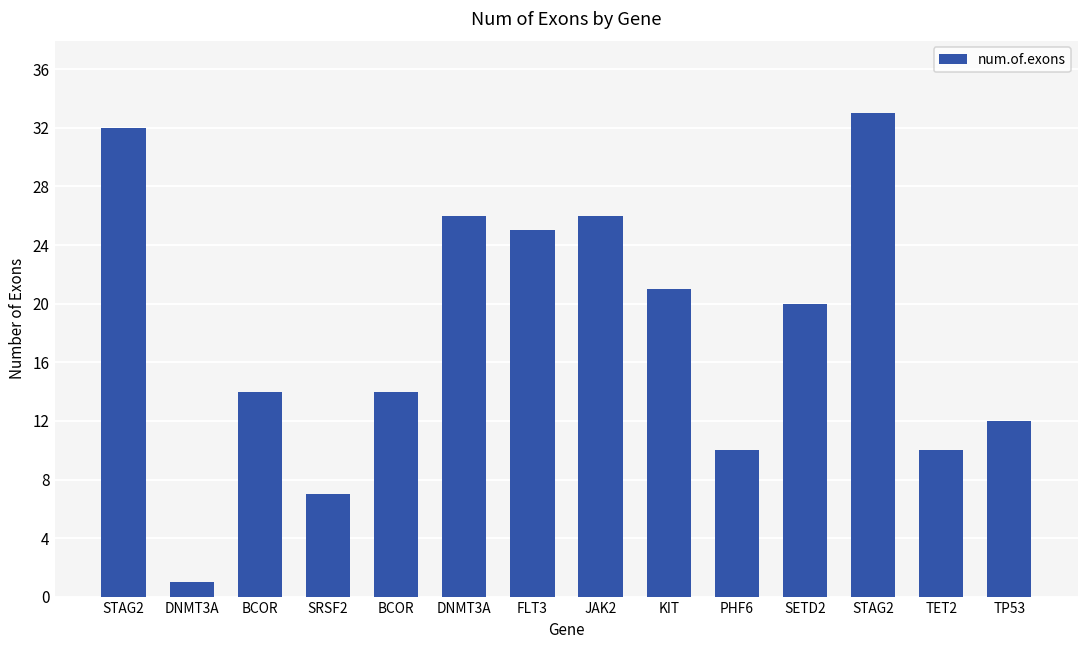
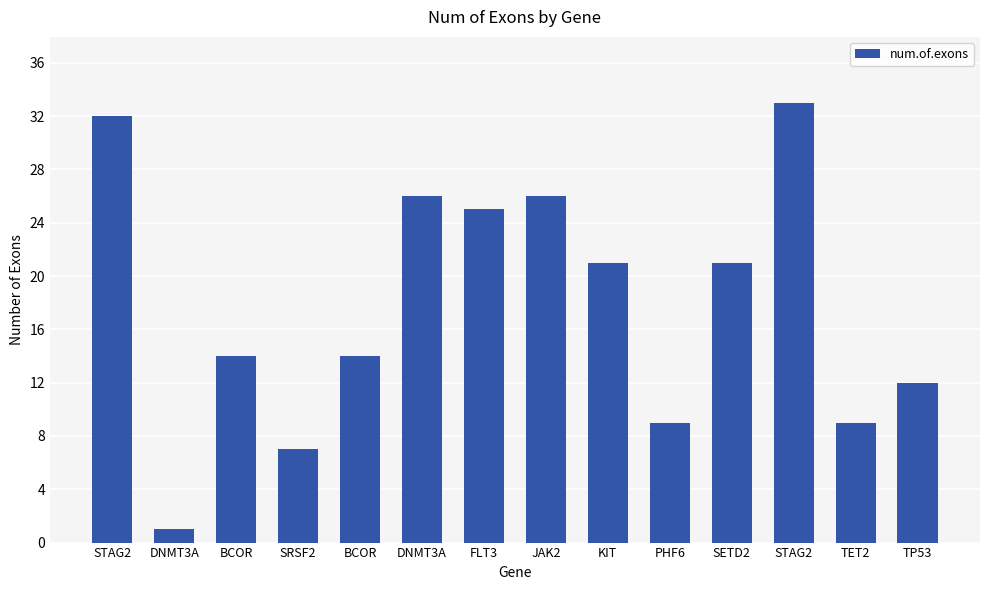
PHF6: 10 -> 9
SETD2: 20 -> 21
TET2: 10 -> 9
